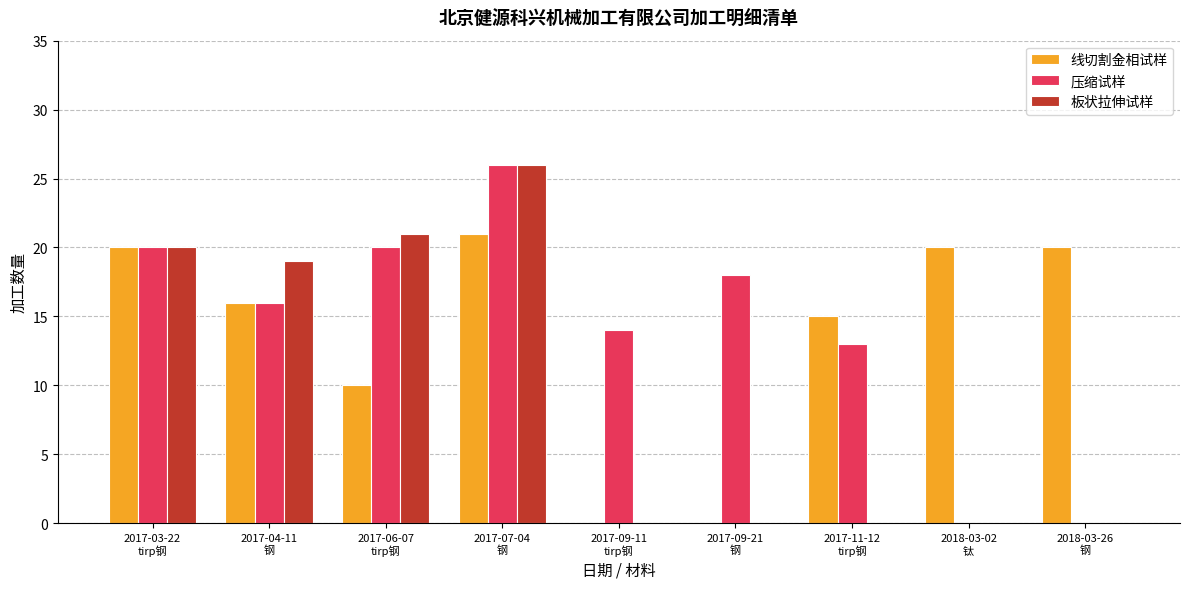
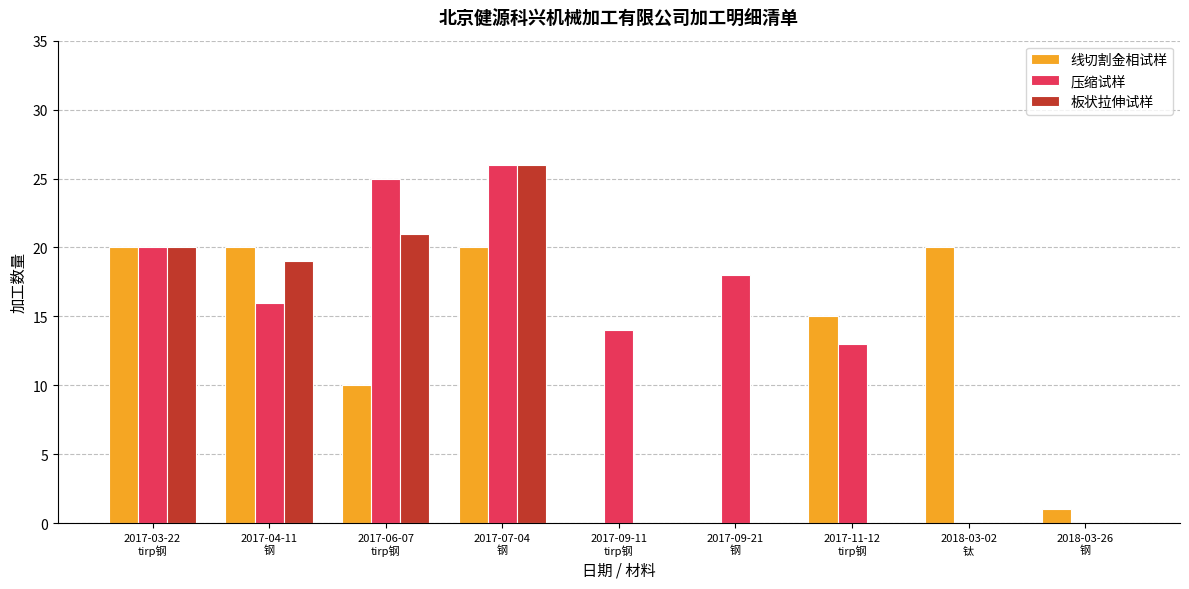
线切割金相试样, 2017-04-11 钢: 16 -> 20
压缩试样, 2017-06-07 tirp钢: 20 -> 25
线切割金相试样, 2017-07-04 钢: 21 -> 20
线切割金相试样, 2018-03-26 钢: 20 -> 1
